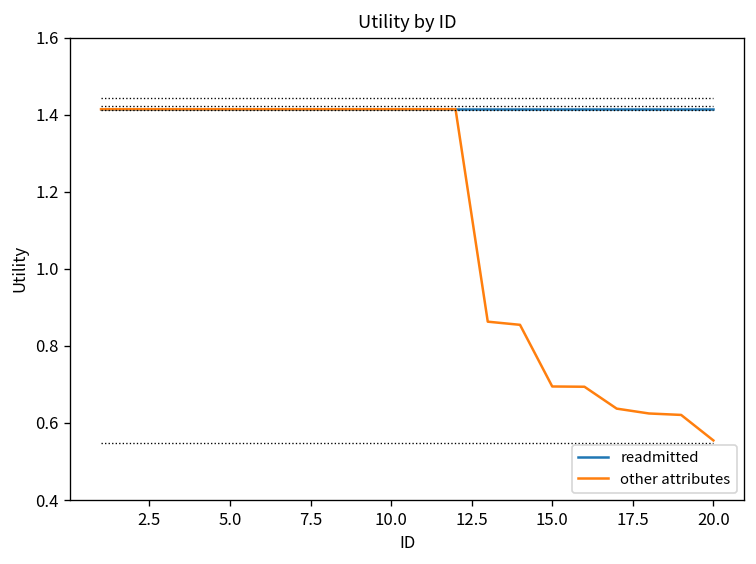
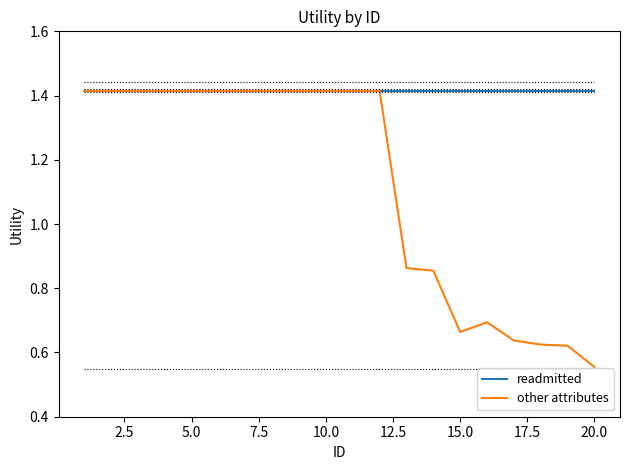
other attributes, 15.0: 0.69 -> 0.66
